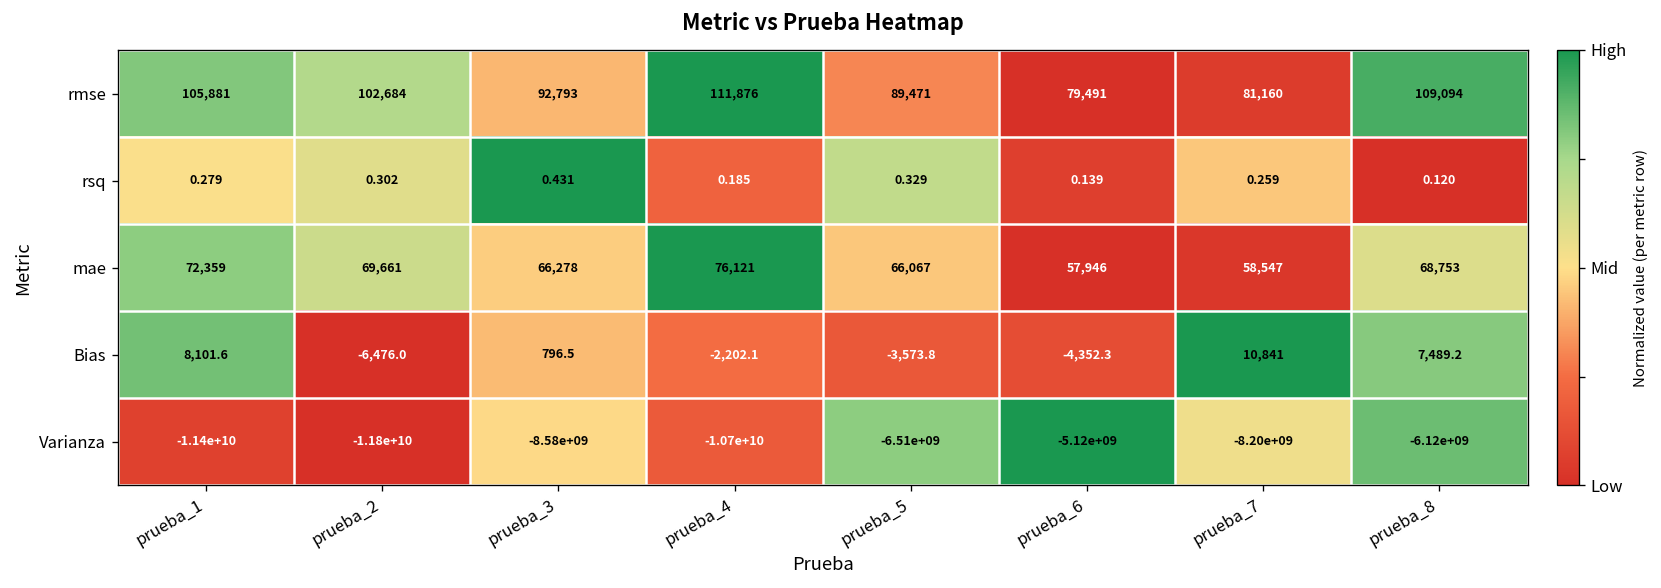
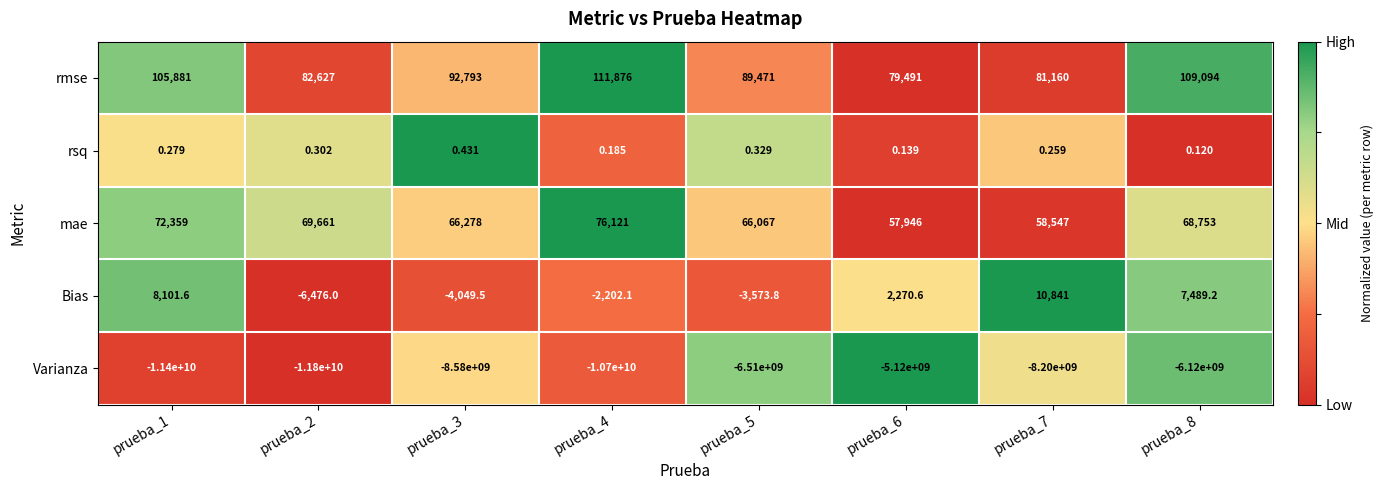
rmse, prueba_2: 102,684 -> 82,627
Bias, prueba_3: 796.5 -> -4,049.5
Bias, prueba_6: -4,352.3 -> 2,270.6
